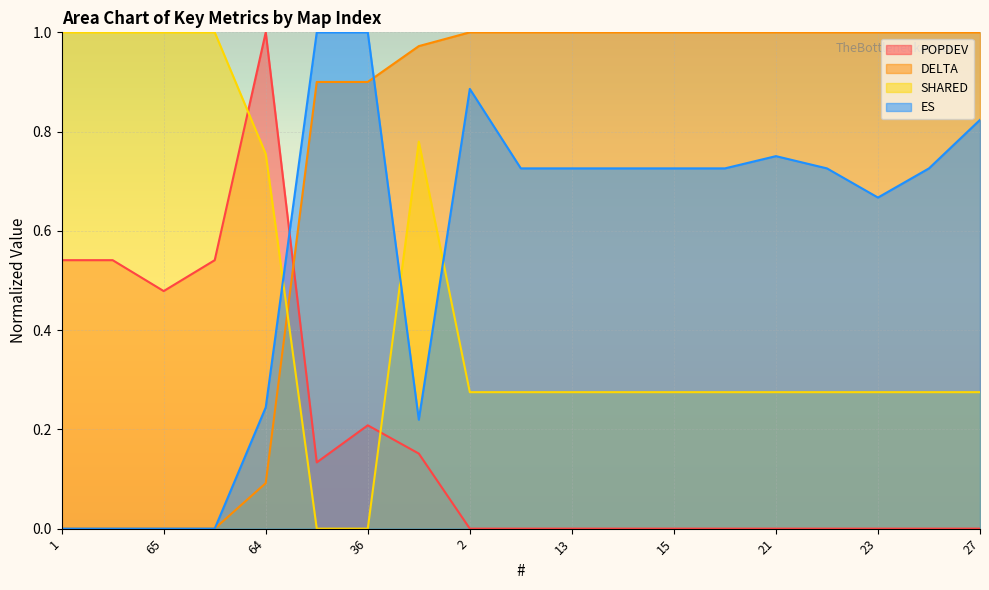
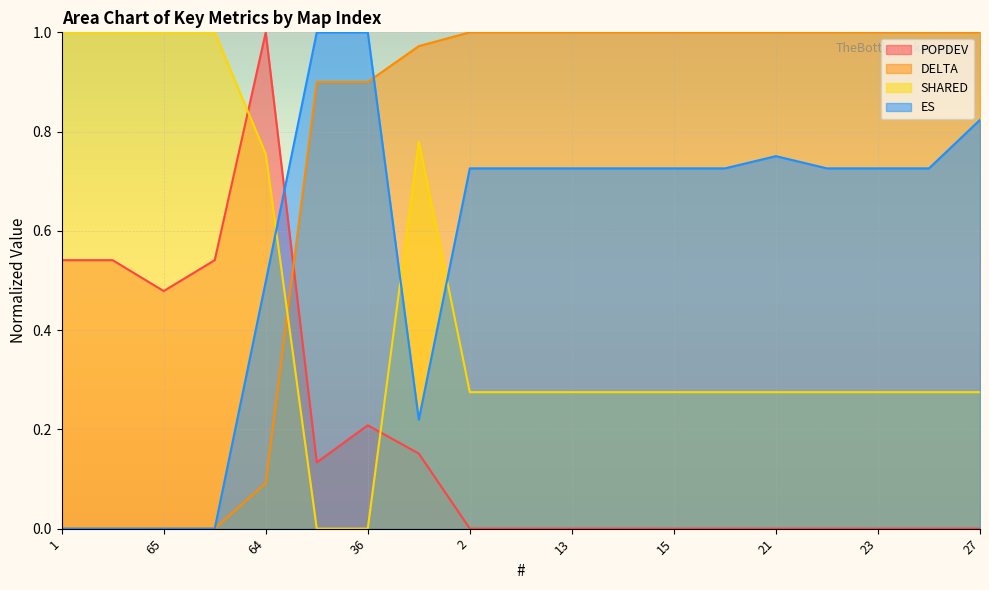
ES, 64: 0.24 -> 0.50
ES, 2: 0.89 -> 0.73
ES, 23: 0.67 -> 0.73
